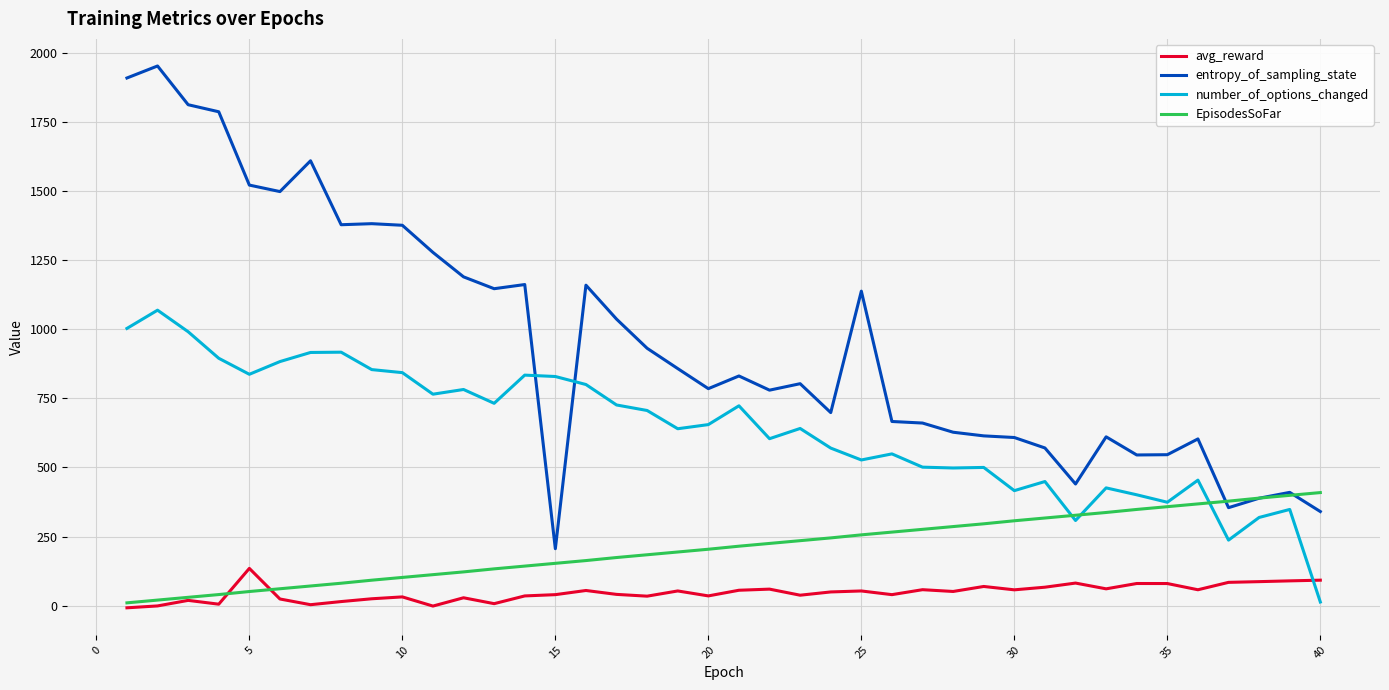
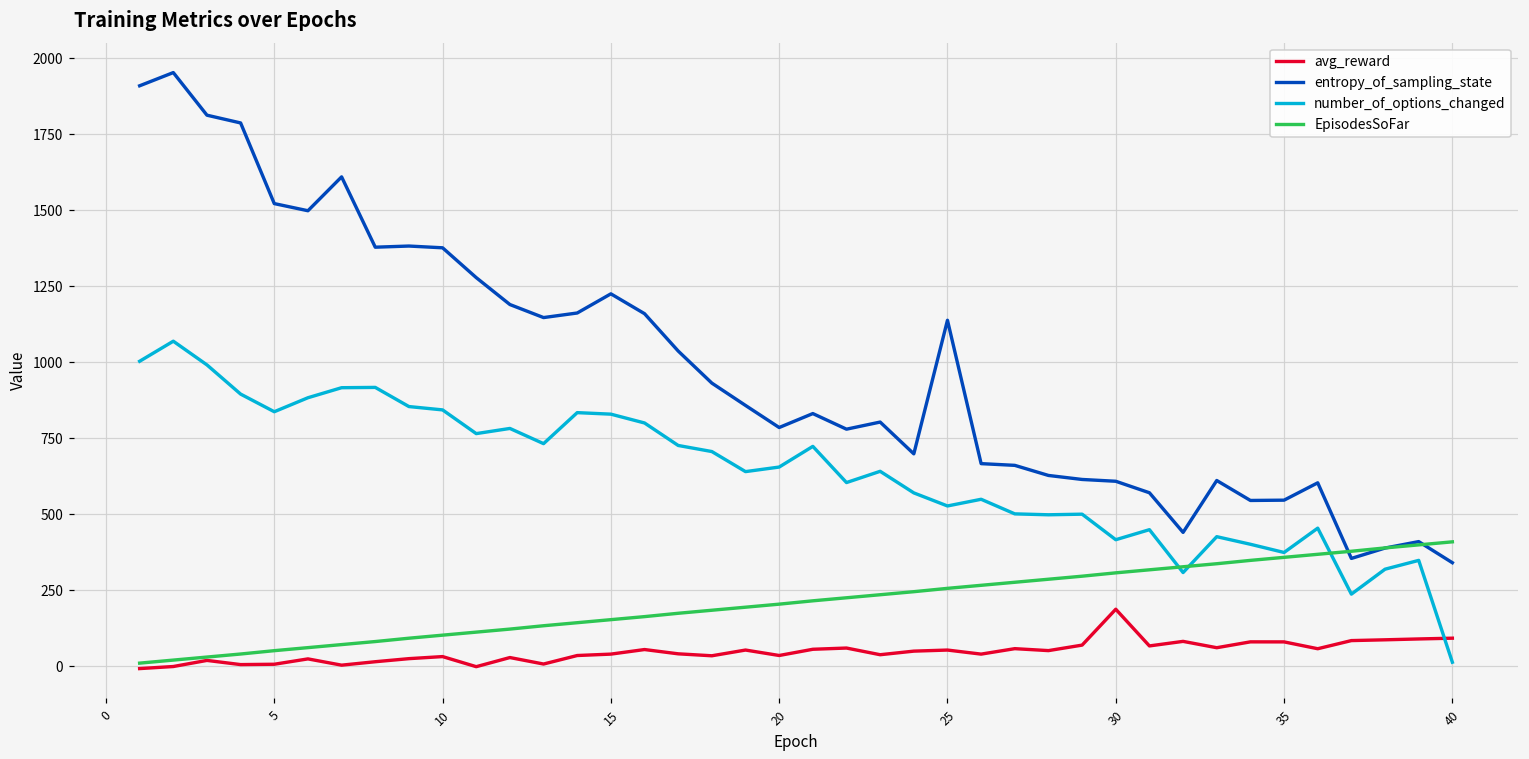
avg_reward, 5: 130 -> 10
entropy_of_sampling_state, 15: 210 -> 1220
avg_reward, 30: 60 -> 190
